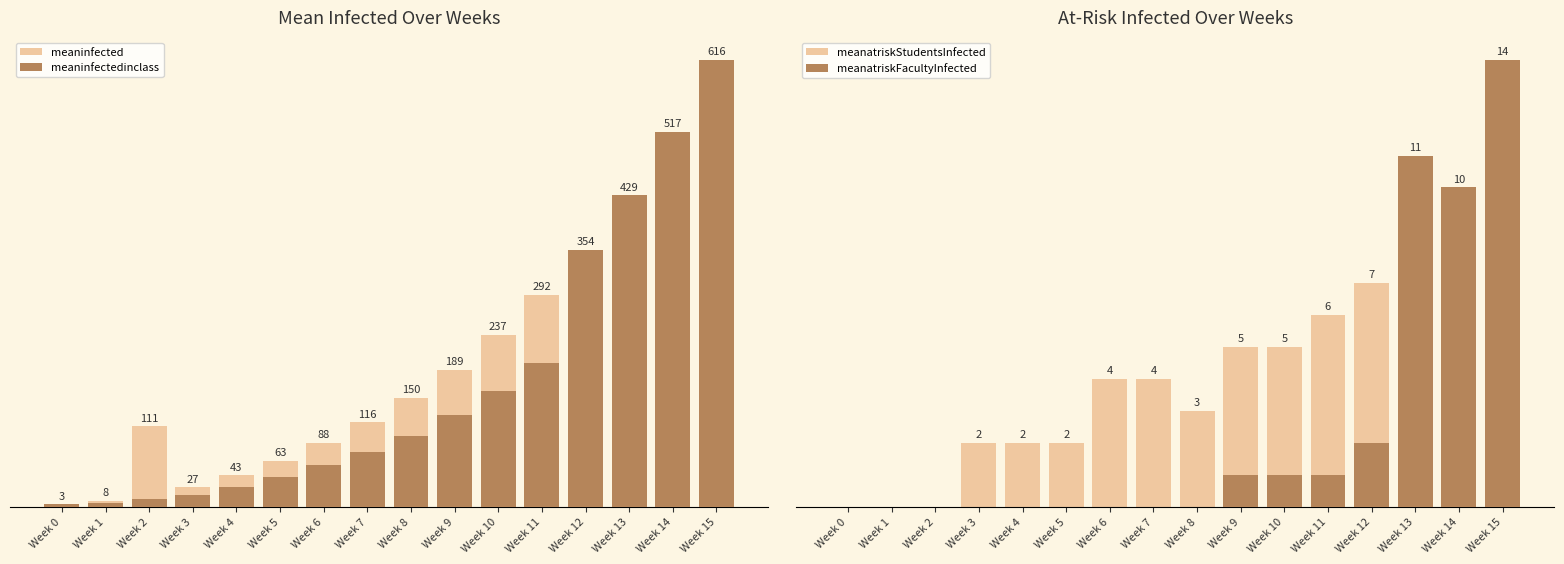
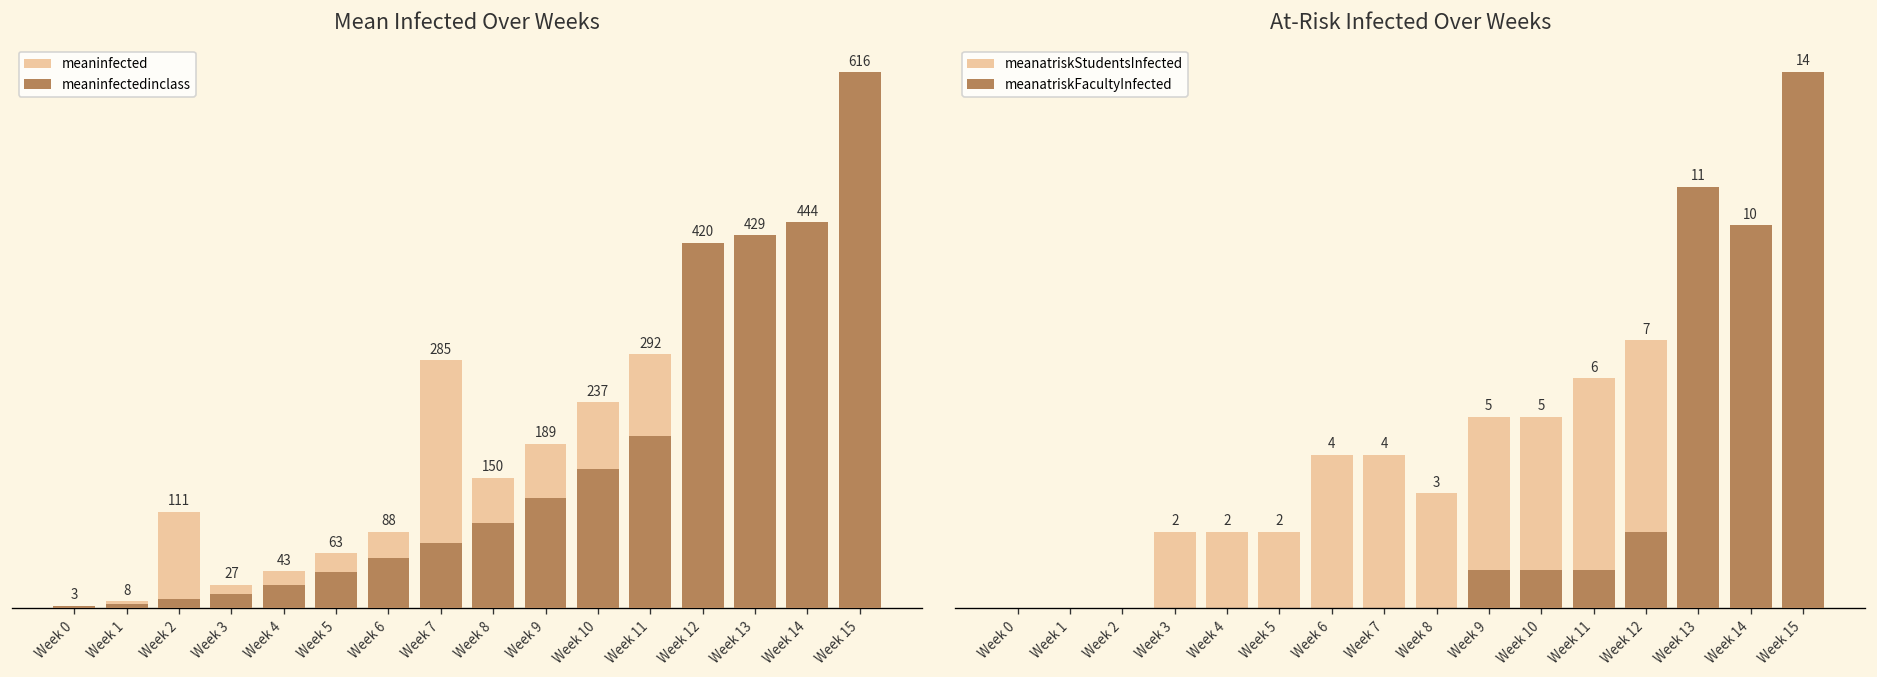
Mean Infected Over Weeks, meaninfected, Week 7: 116 -> 285
Mean Infected Over Weeks, meaninfected, Week 12: 354 -> 420
Mean Infected Over Weeks, meaninfected, Week 14: 517 -> 444
